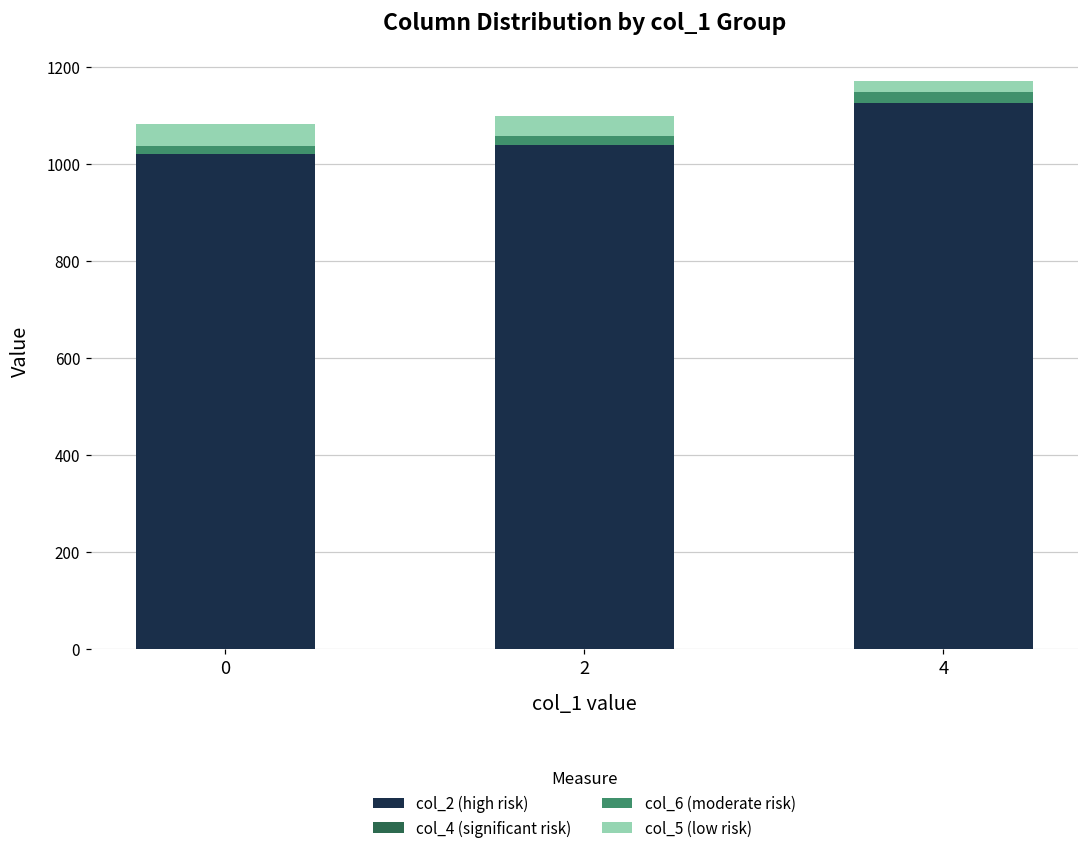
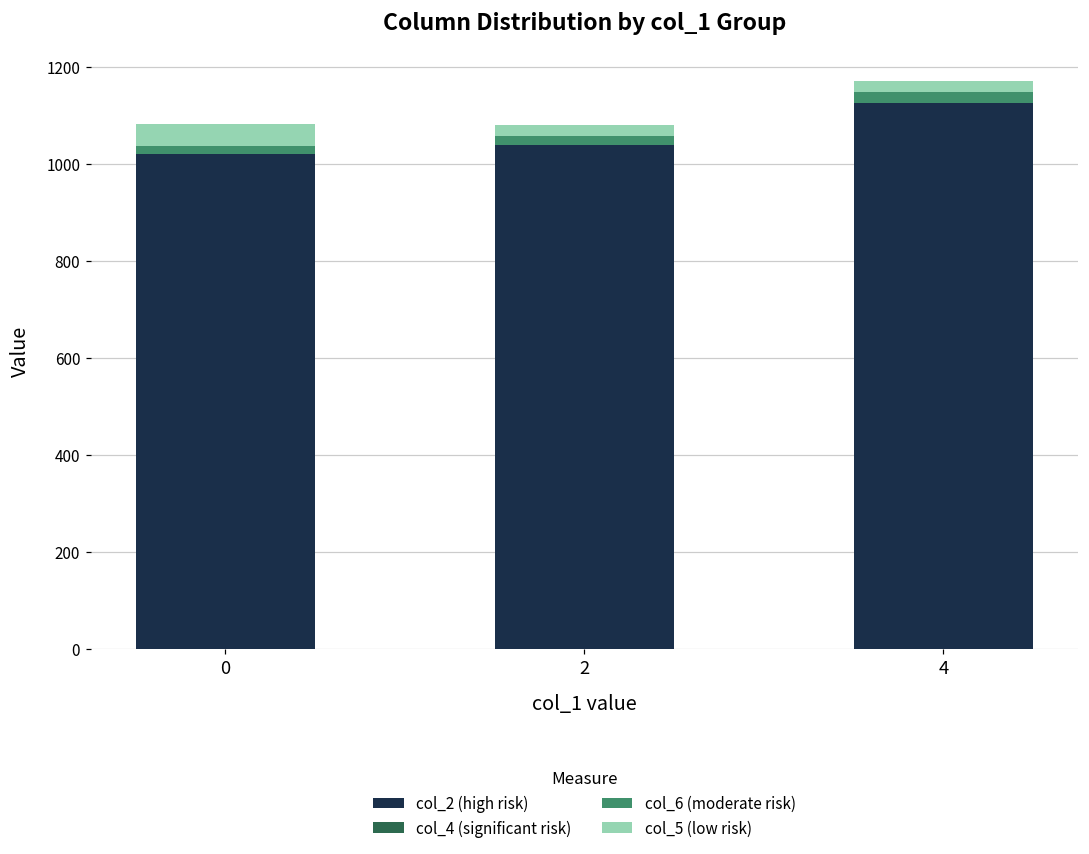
col_5 (low risk), 2: 40 -> 20
